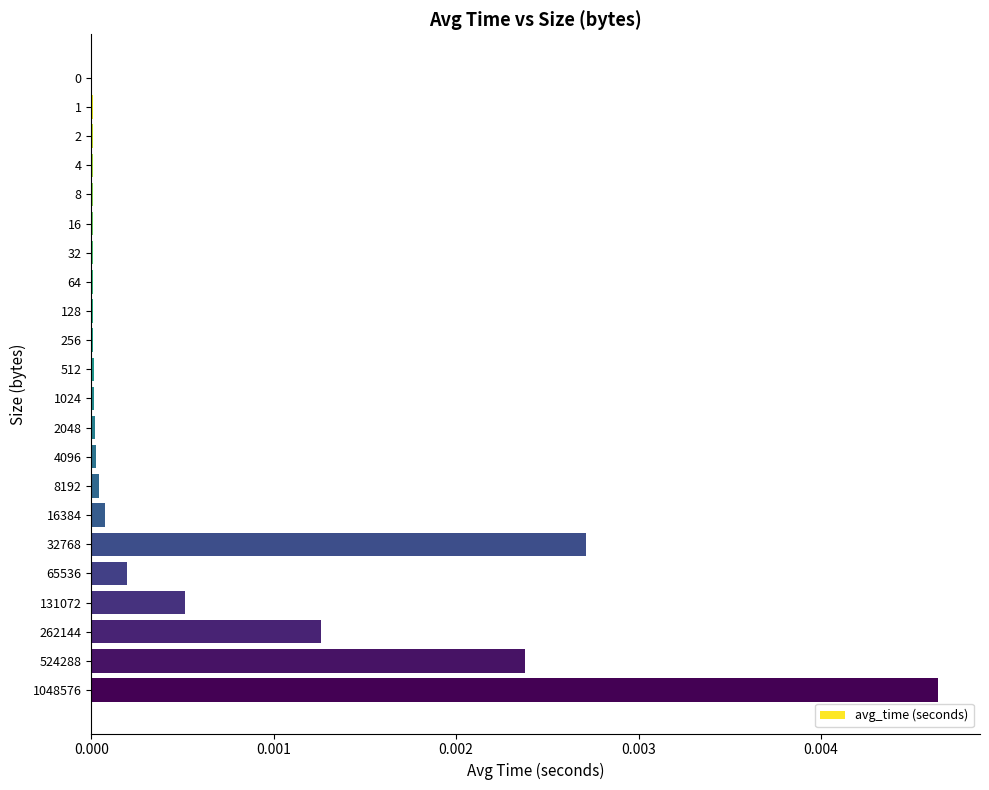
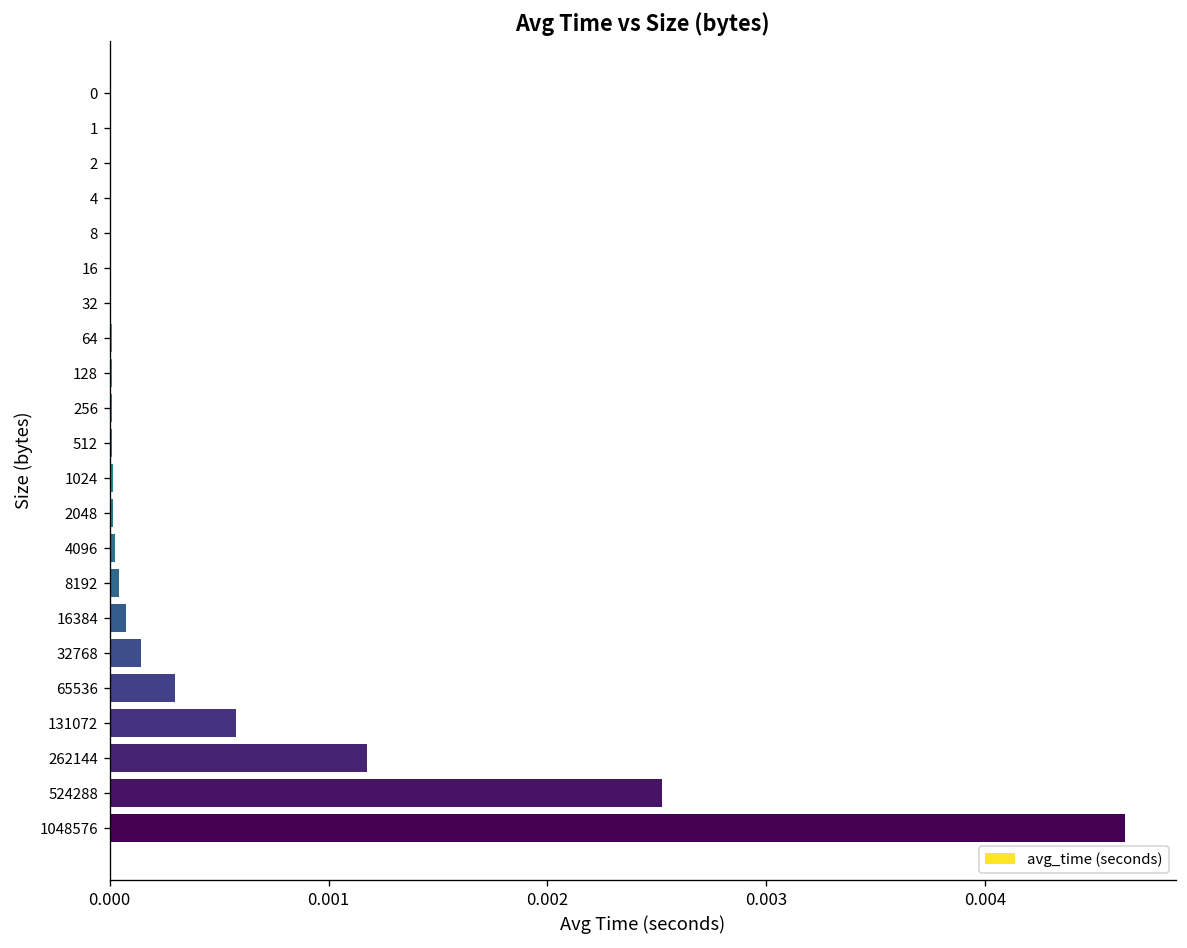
32768: 0.00271 -> 0.00014
65536: 0.00019 -> 0.00030
131072: 0.00051 -> 0.00058
262144: 0.00126 -> 0.00118
524288: 0.00238 -> 0.00252
